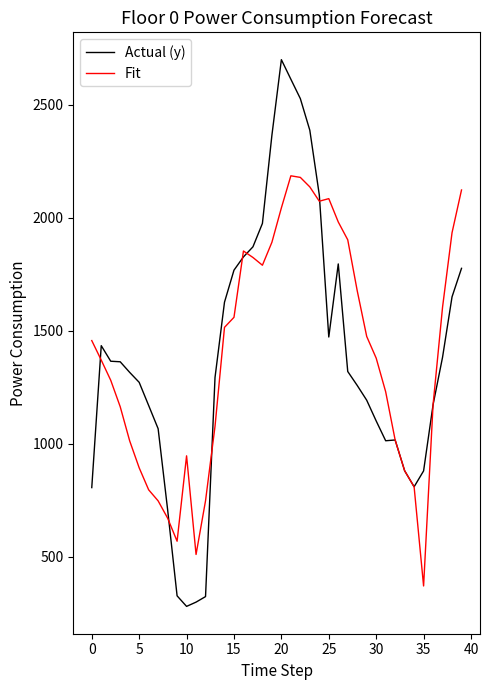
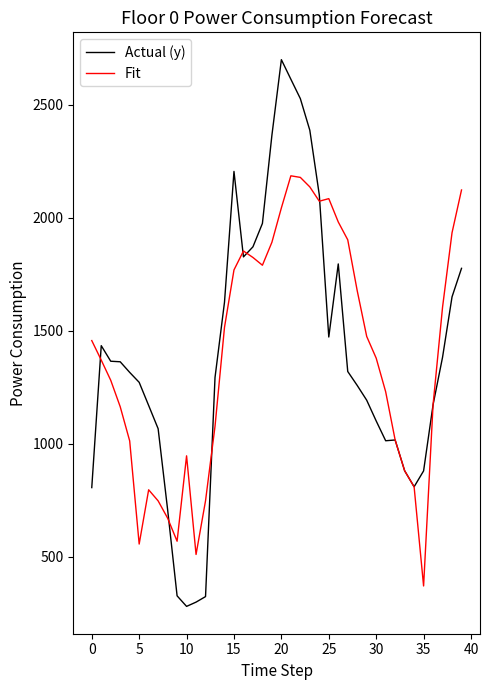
Fit, 5: 890 -> 560
Actual (y), 15: 1770 -> 2210
Fit, 15: 1560 -> 1770
